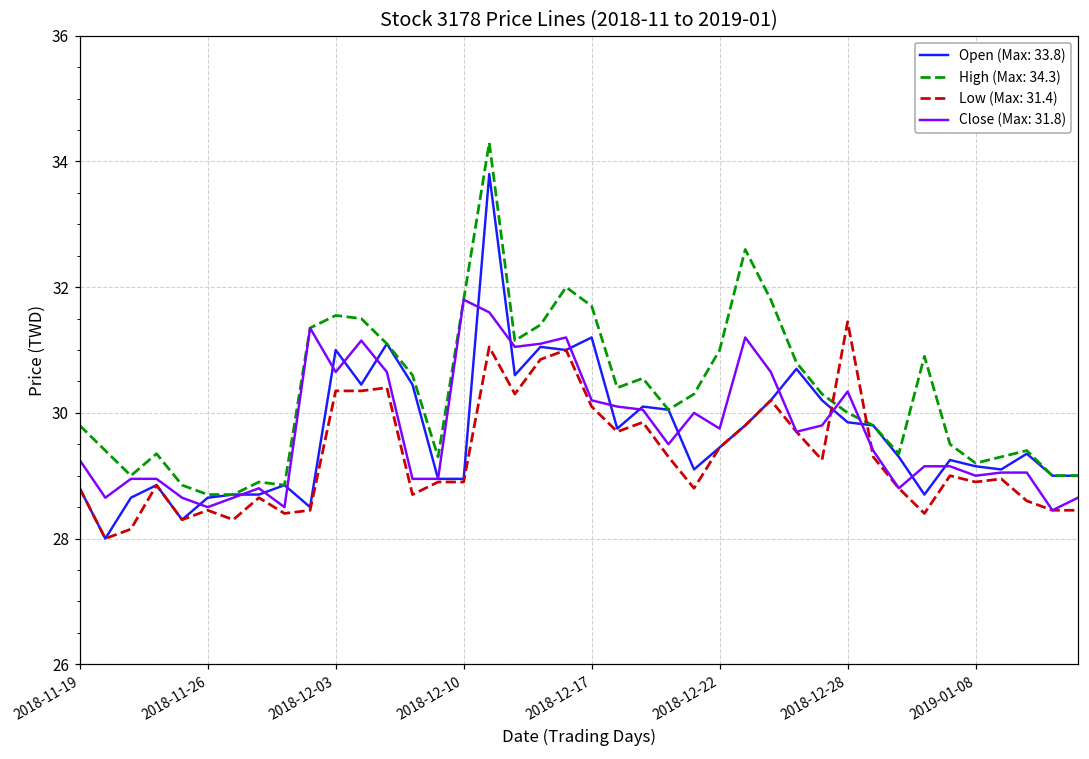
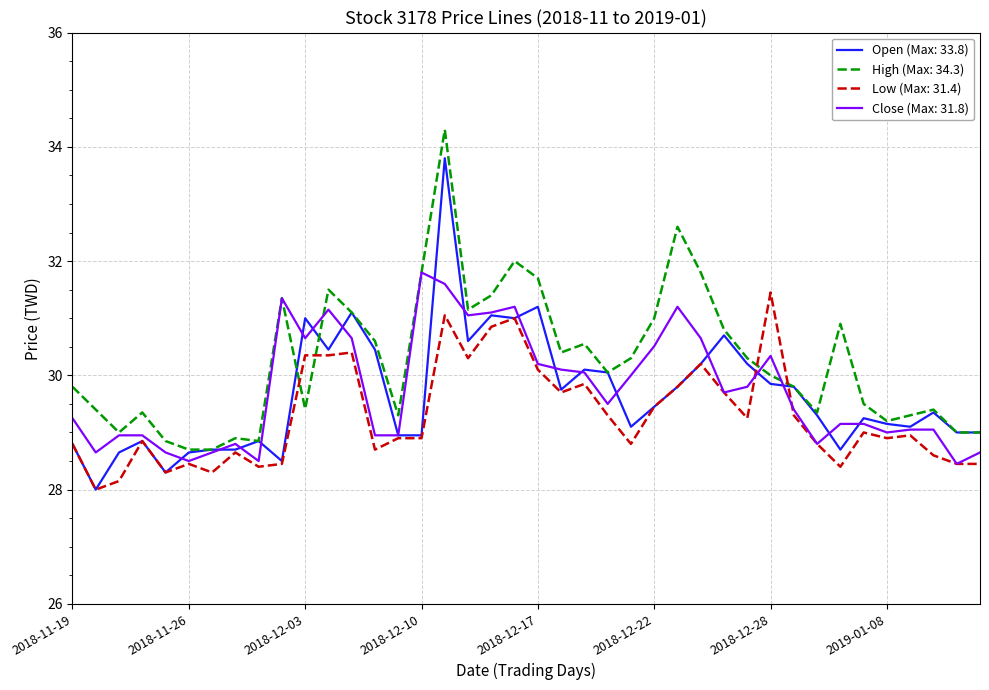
High (Max: 34.3), 2018-12-03: 31.6 -> 29.4
Close (Max: 31.8), 2018-12-22: 29.8 -> 30.5
